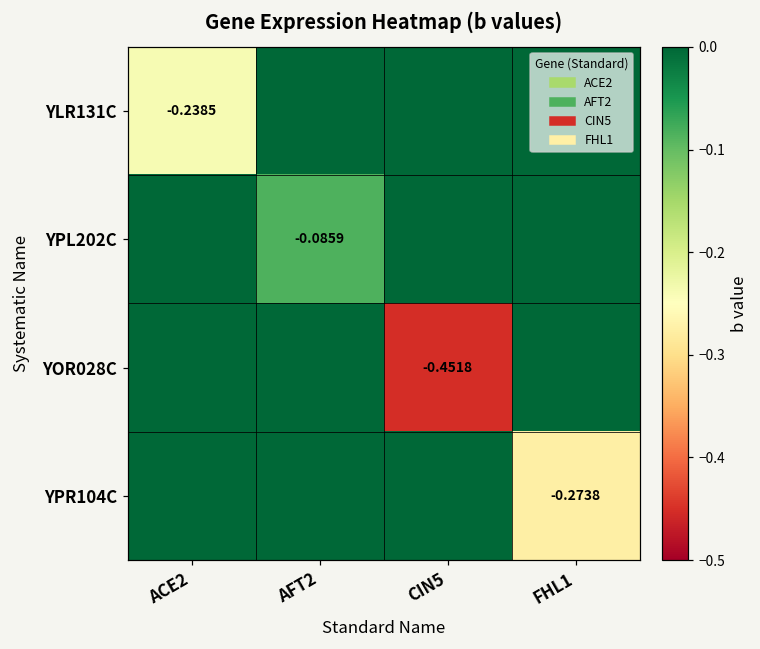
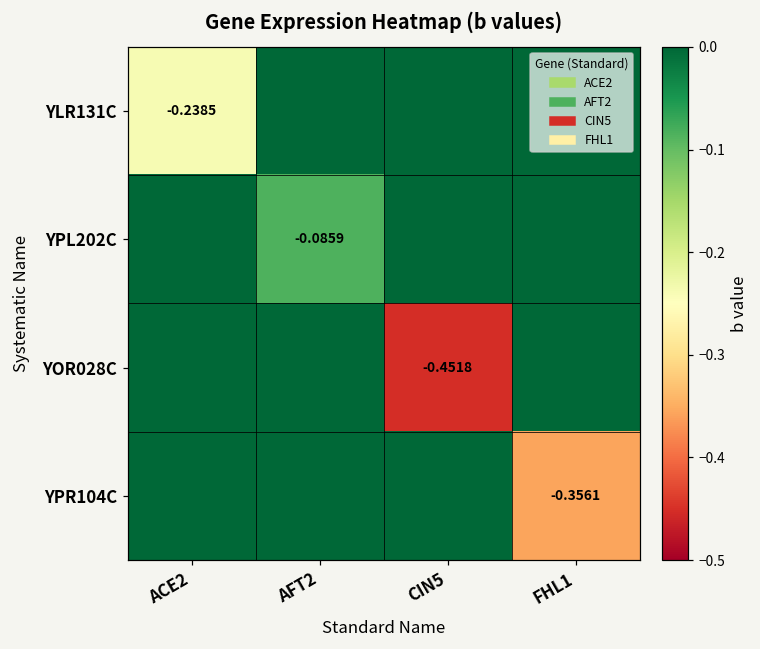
YPR104C, FHL1: -0.2738 -> -0.3561
